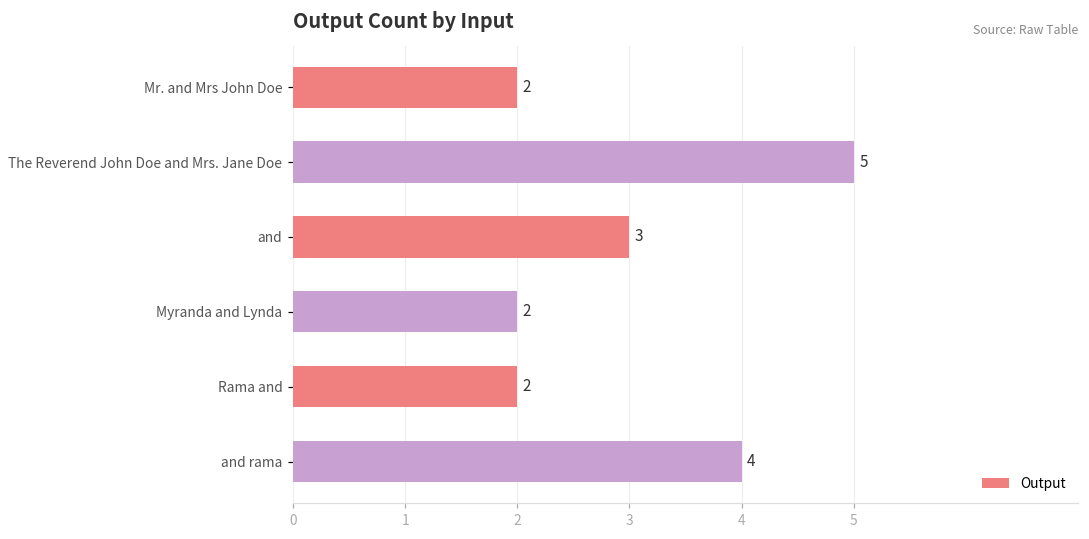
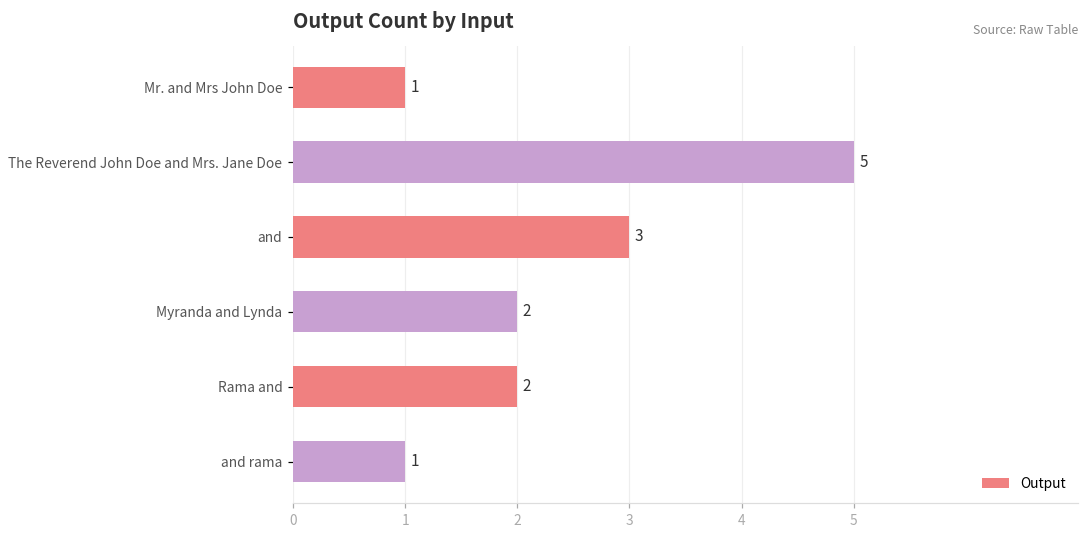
Mr. and Mrs John Doe: 2 -> 1
and rama: 4 -> 1
